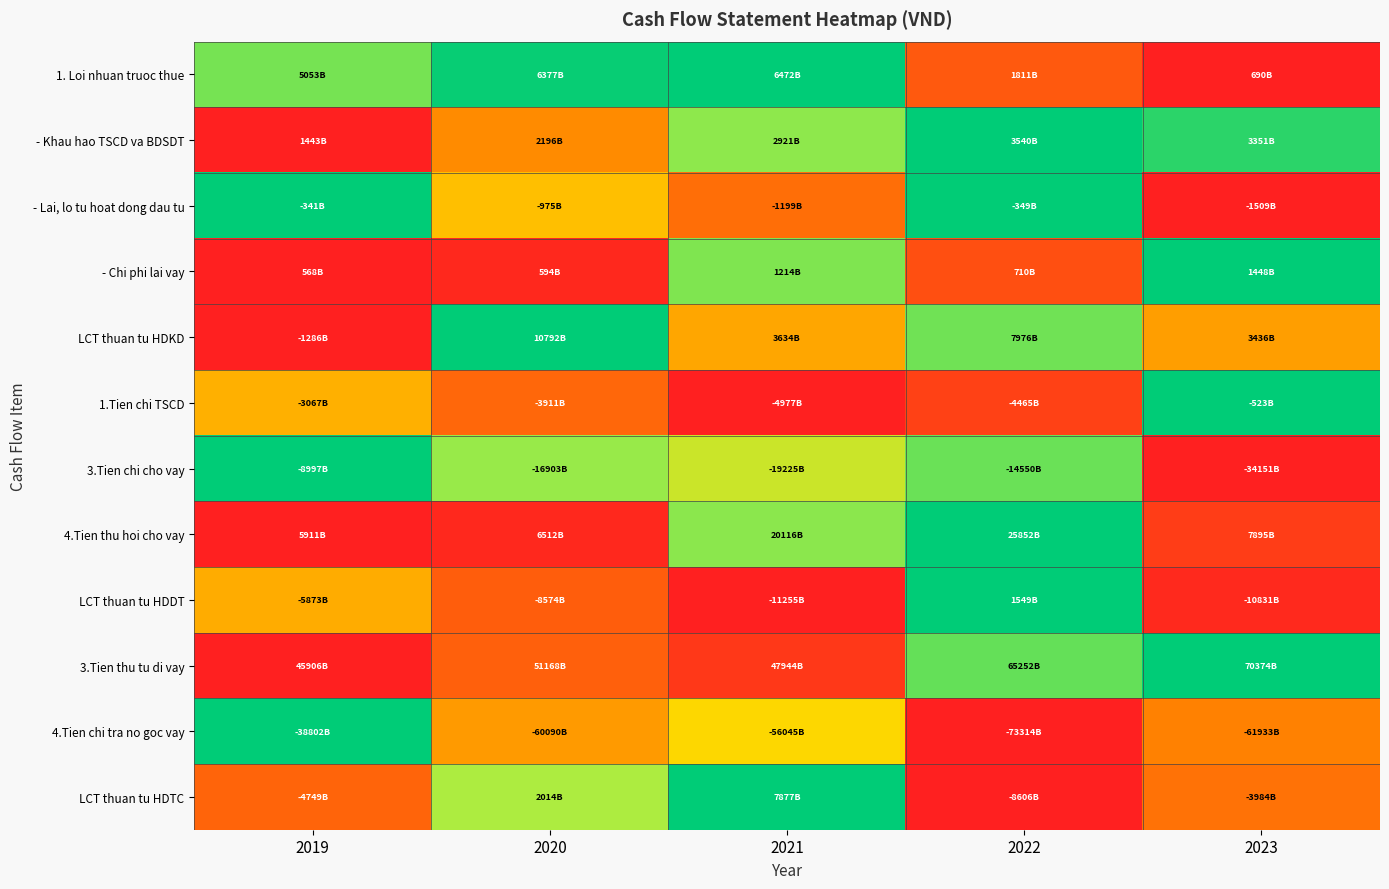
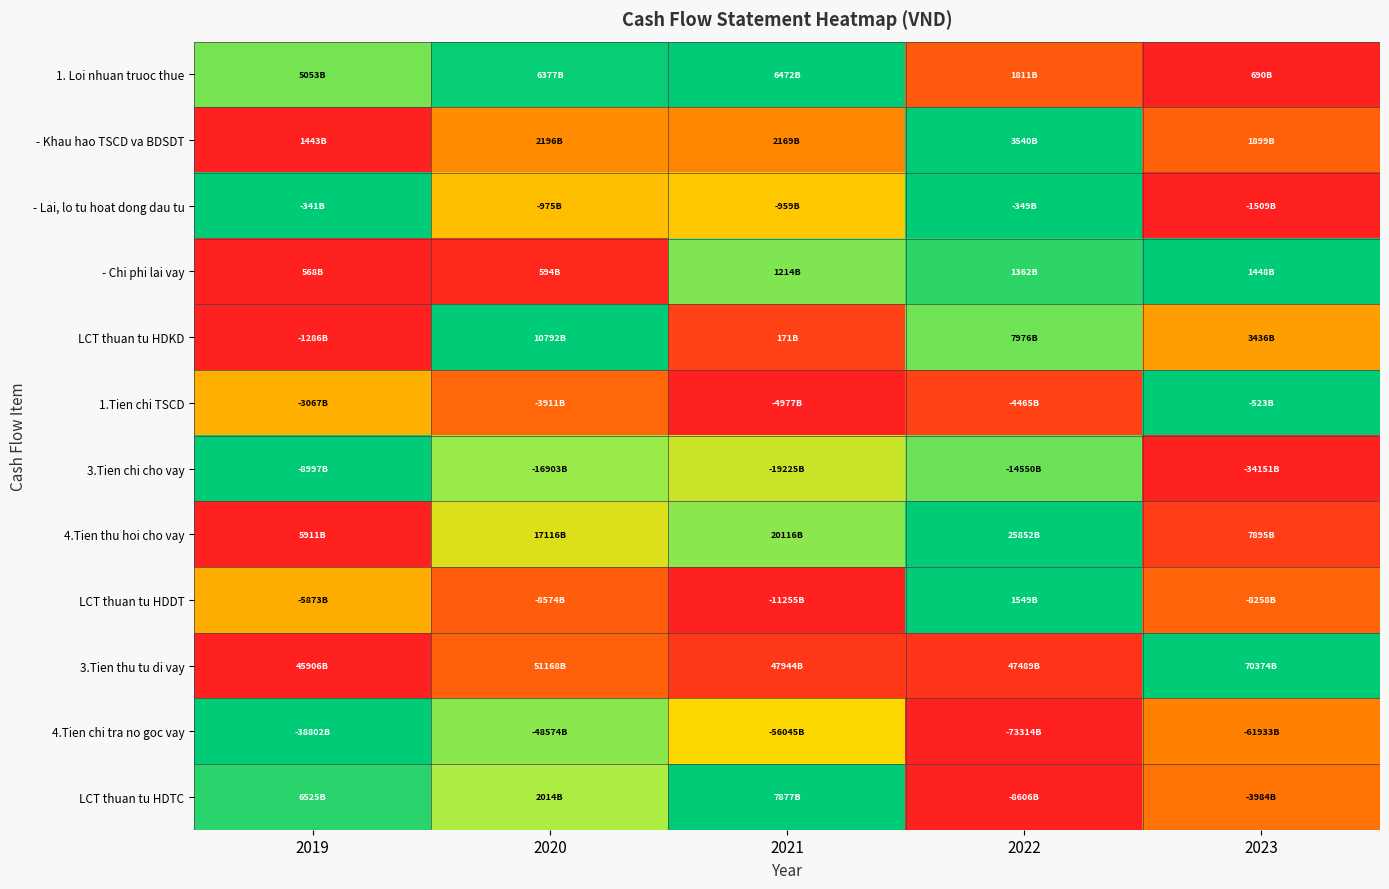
- Khau hao TSCD va BDSDT, 2021: 2921B -> 2169B
- Khau hao TSCD va BDSDT, 2023: 3351B -> 1899B
- Lai, lo tu hoat dong dau tu, 2021: -1199B -> -959B
- Chi phi lai vay, 2022: 710B -> 1362B
LCT thuan tu HDKD, 2021: 3634B -> 171B
4.Tien thu hoi cho vay, 2020: 6512B -> 17116B
LCT thuan tu HDDT, 2023: -10831B -> -8258B
3.Tien thu tu di vay, 2022: 65252B -> 47489B
4.Tien chi tra no goc vay, 2020: -60090B -> -48574B
LCT thuan tu HDTC, 2019: -4749B -> 6525B
